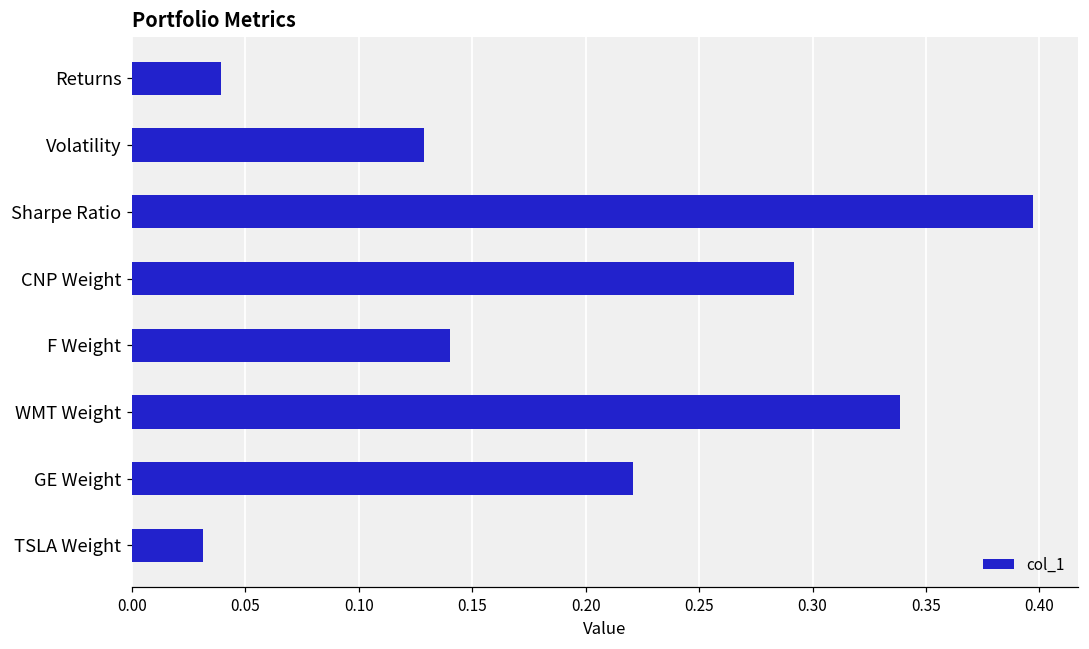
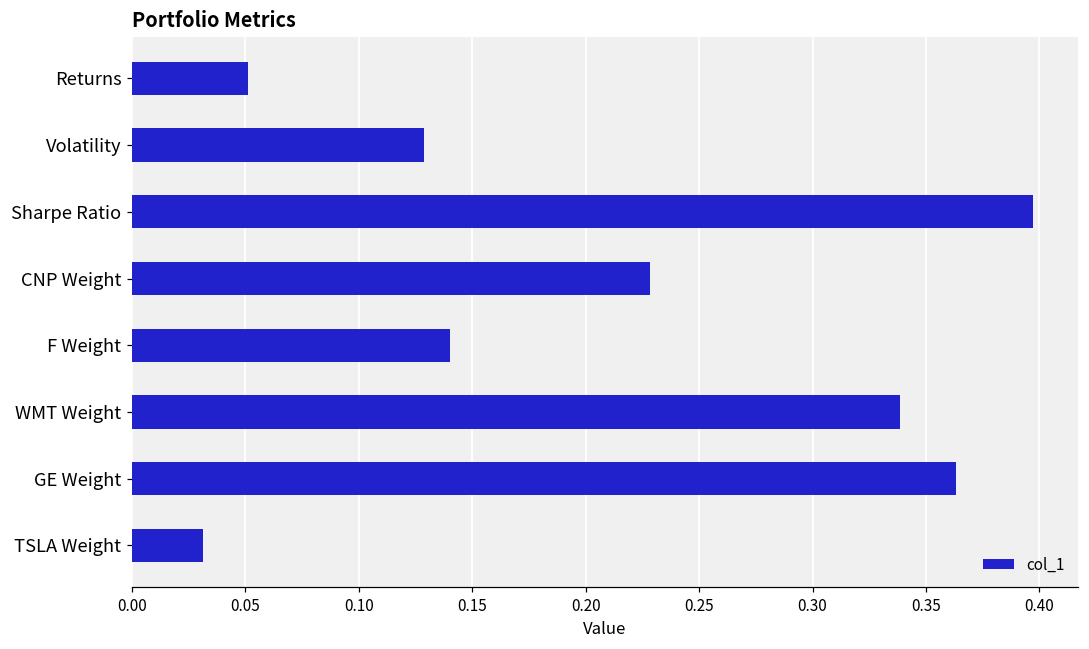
Returns: 0.039 -> 0.051
CNP Weight: 0.292 -> 0.228
GE Weight: 0.221 -> 0.363
